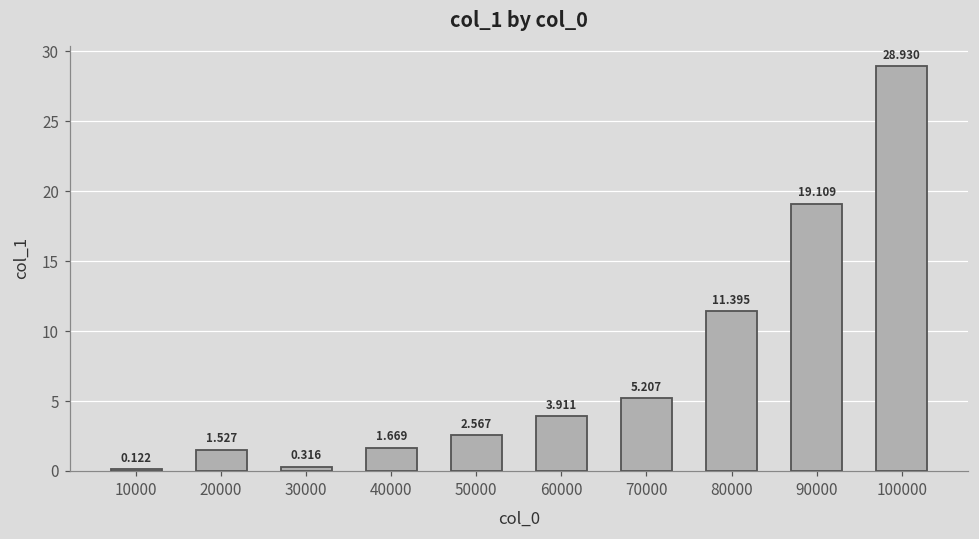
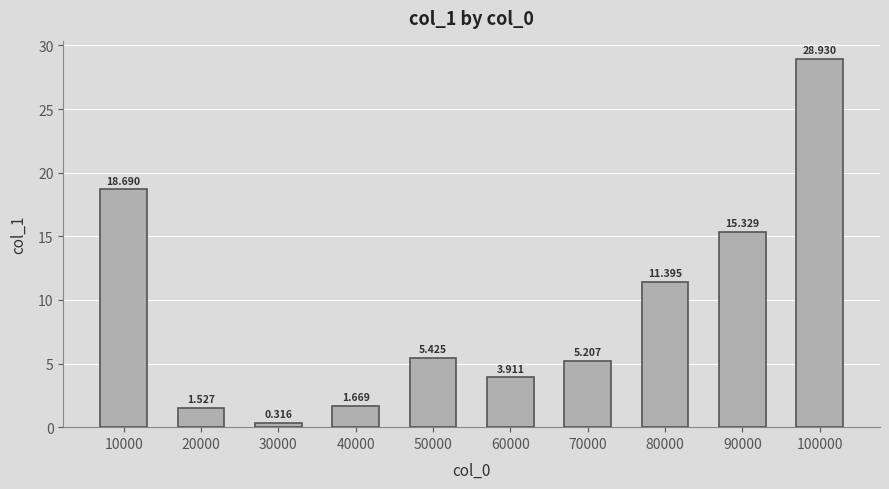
10000: 0.122 -> 18.690
50000: 2.567 -> 5.425
90000: 19.109 -> 15.329
